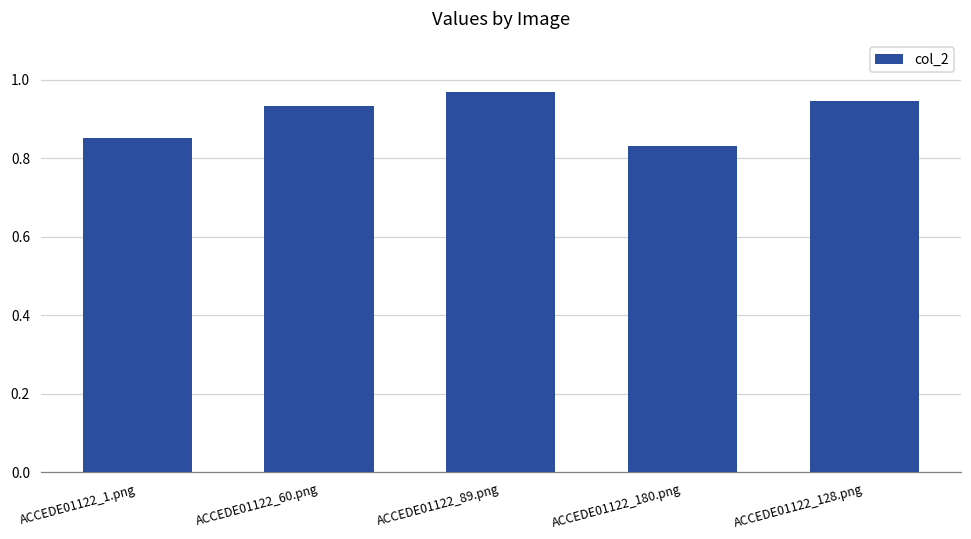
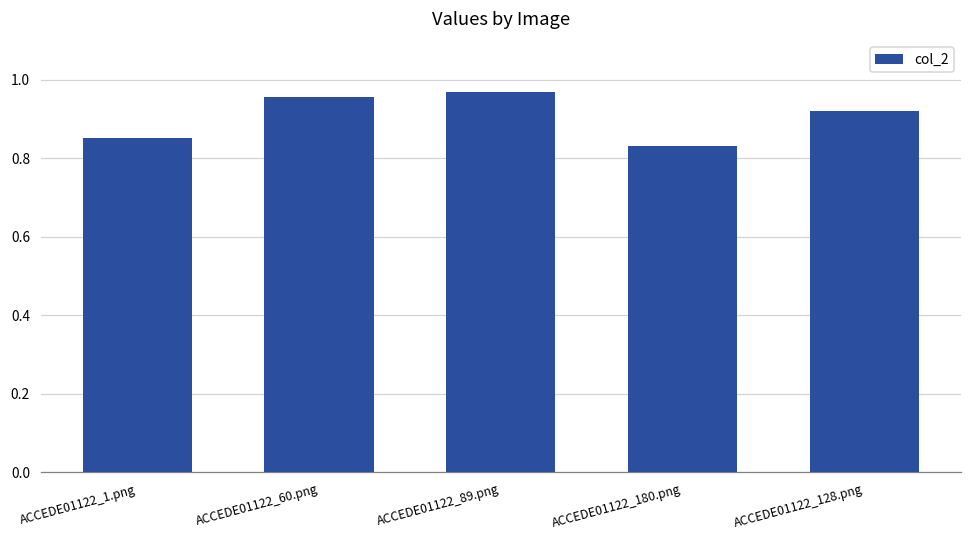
ACCEDE01122_60.png: 0.93 -> 0.96
ACCEDE01122_128.png: 0.95 -> 0.92
